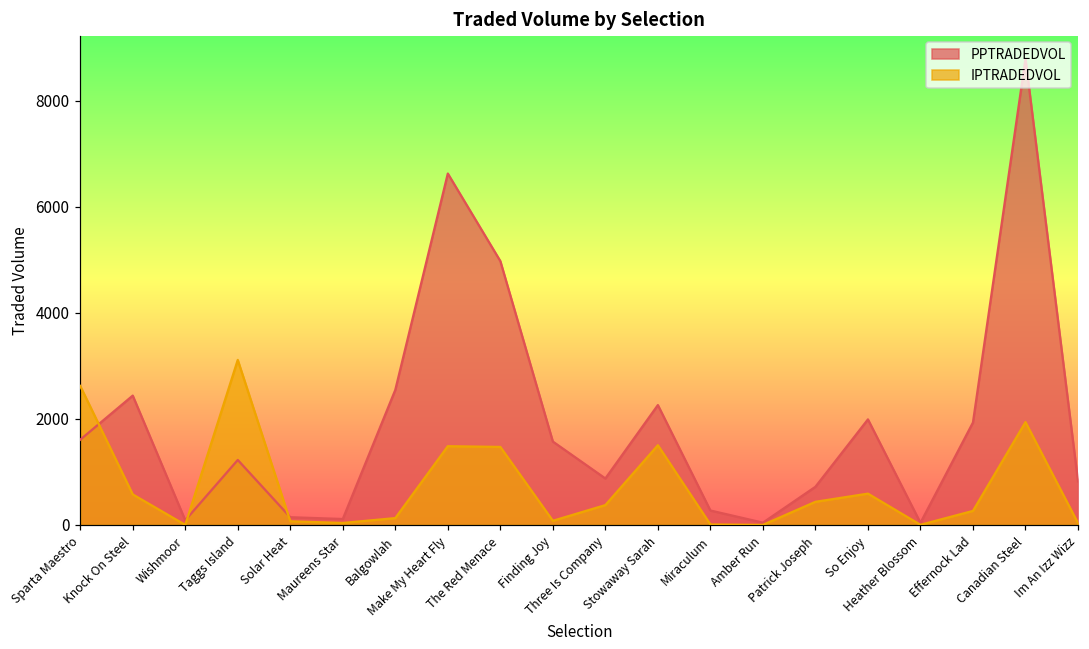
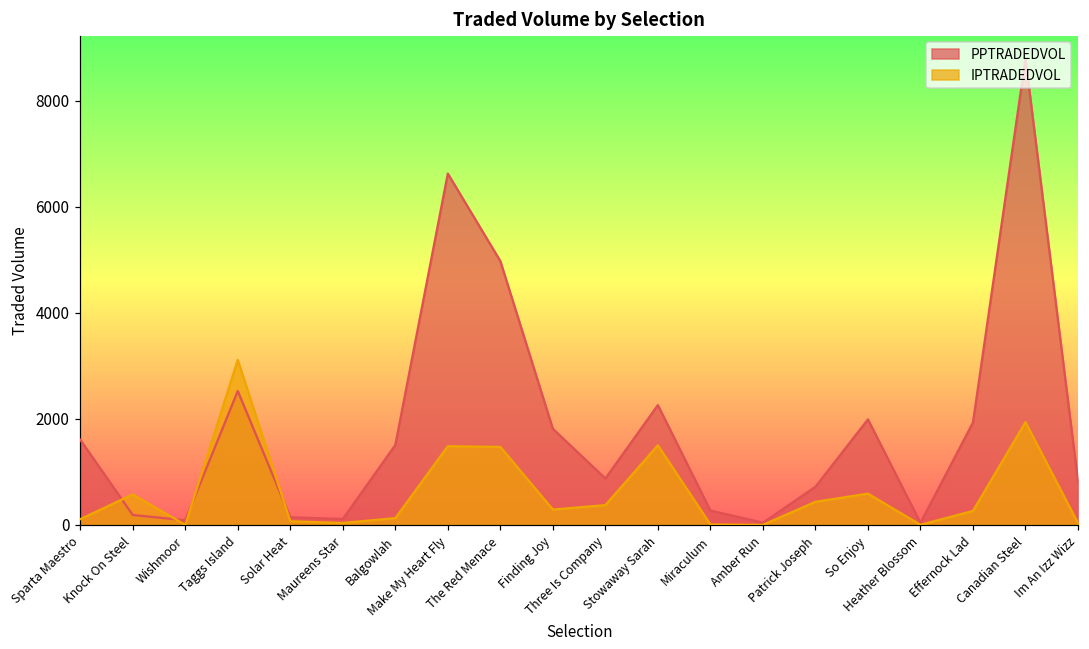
IPTRADEDVOL, Sparta Maestro: 2600 -> 100
PPTRADEDVOL, Knock On Steel: 2400 -> 200
PPTRADEDVOL, Taggs Island: 1200 -> 2500
PPTRADEDVOL, Balgowlah: 2500 -> 1500
PPTRADEDVOL, Finding Joy: 1600 -> 1800
IPTRADEDVOL, Finding Joy: 100 -> 300
